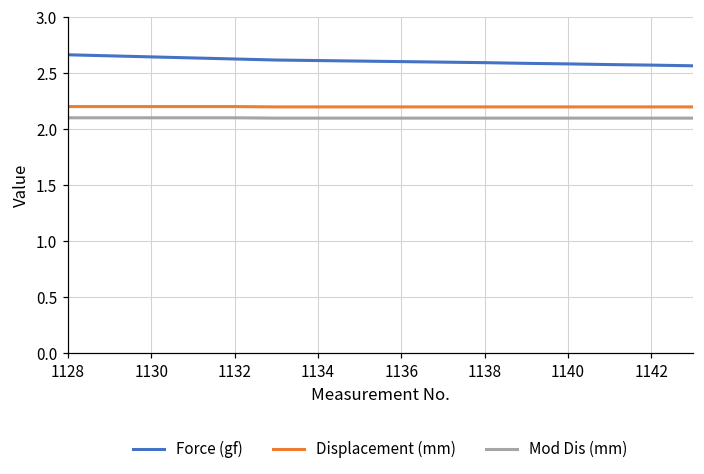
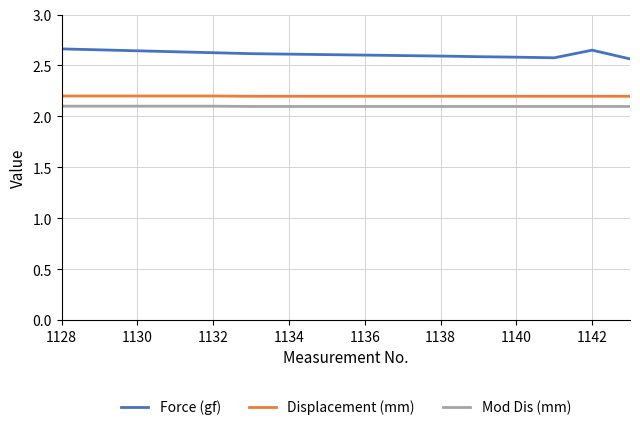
Force (gf), 1142: 2.57 -> 2.65
